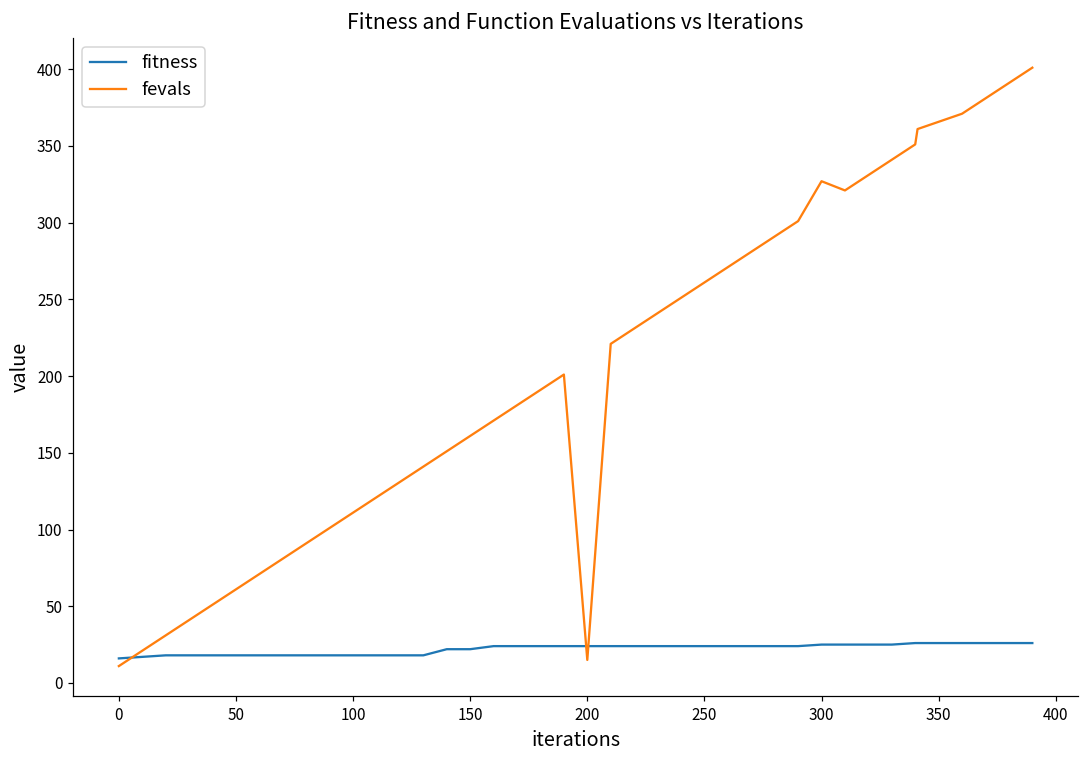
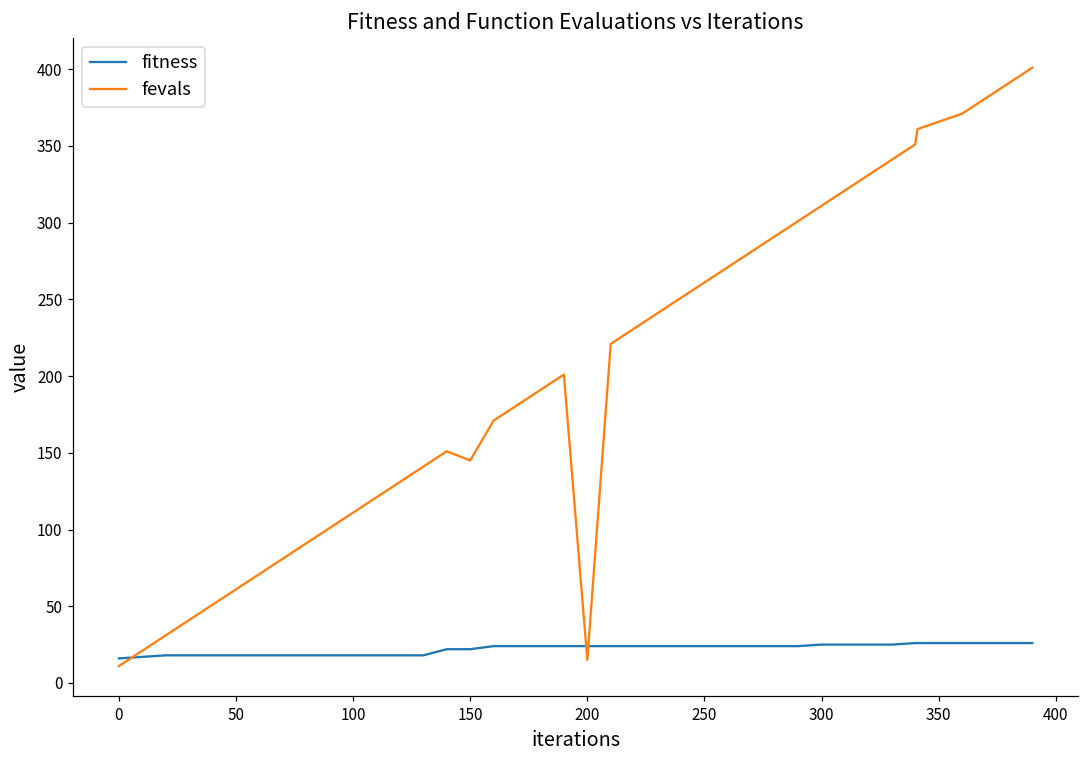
fevals, 150: 161 -> 145
fevals, 300: 327 -> 311
